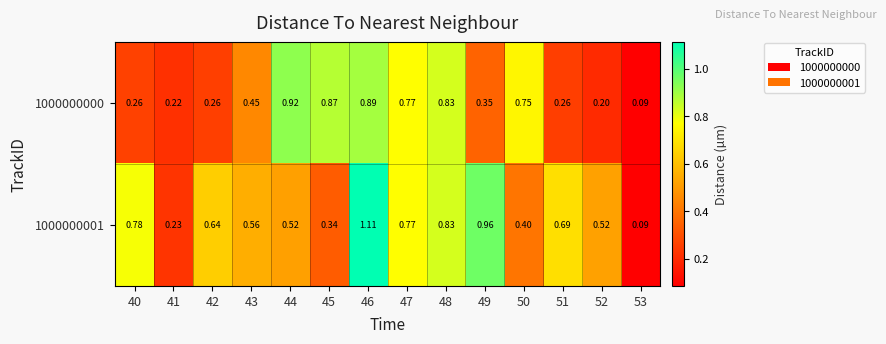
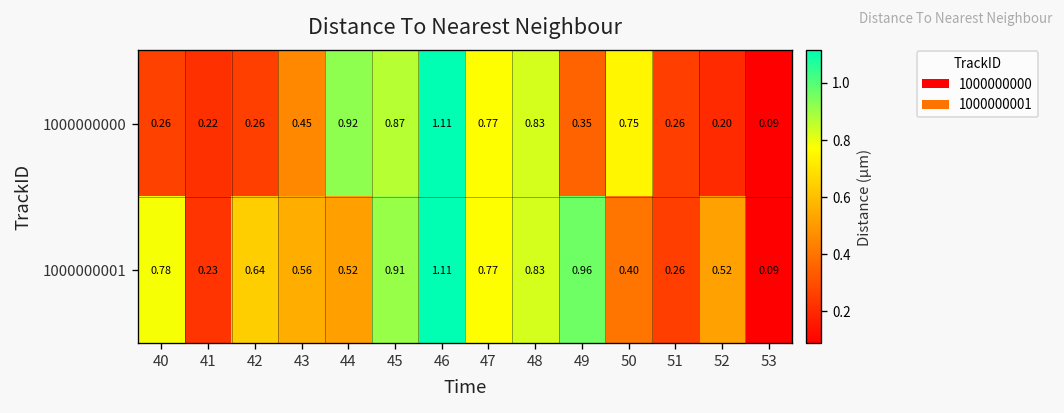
1000000000, 46: 0.89 -> 1.11
1000000001, 45: 0.34 -> 0.91
1000000001, 51: 0.69 -> 0.26
